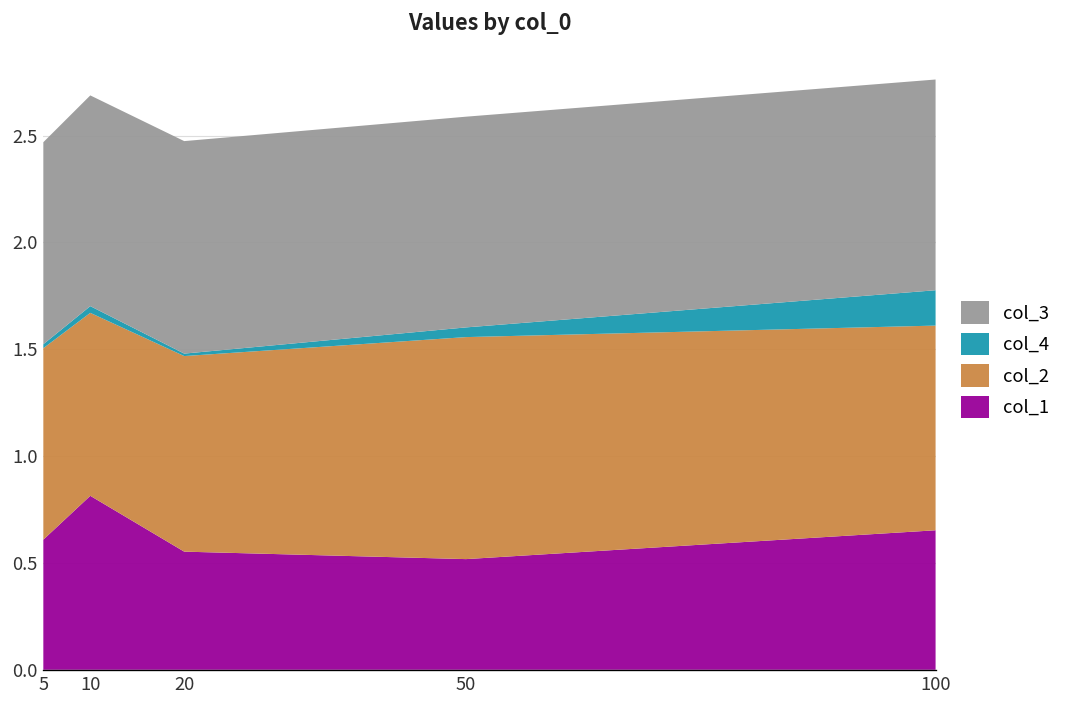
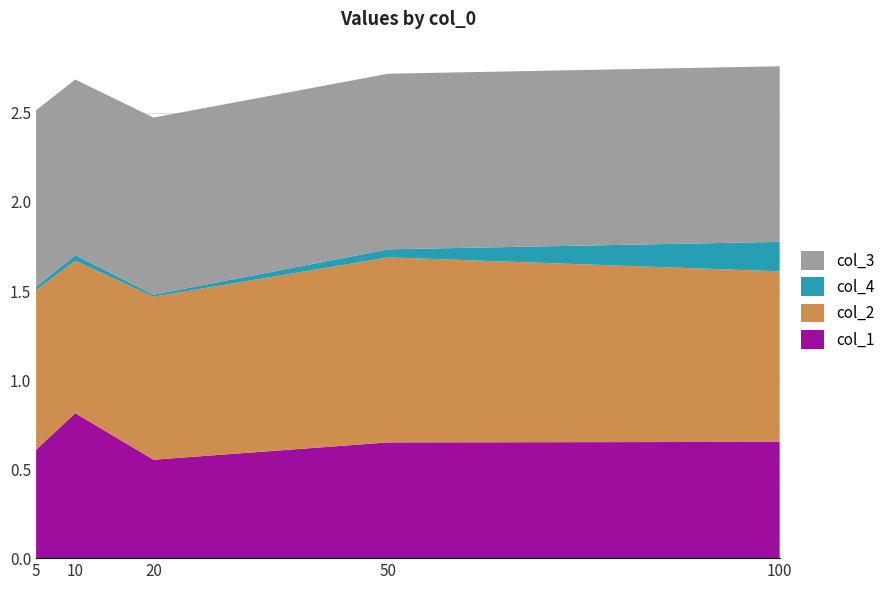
col_3, 5: 0.95 -> 0.99
col_1, 50: 0.52 -> 0.65
